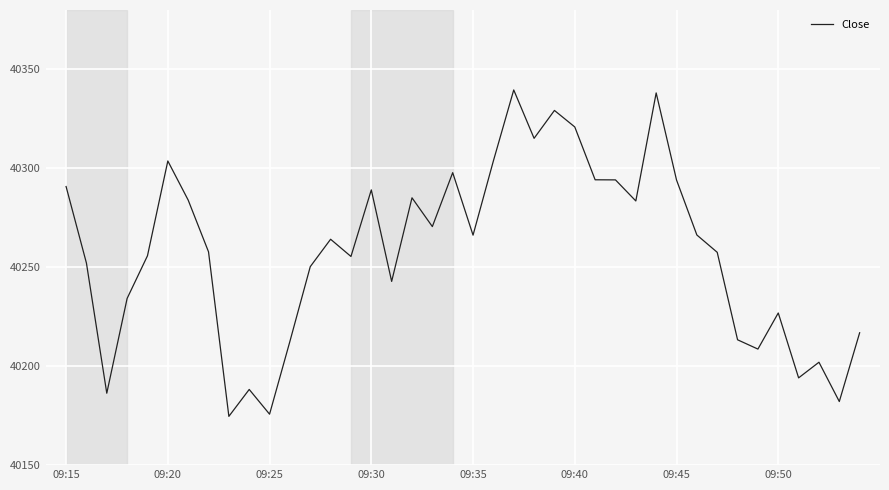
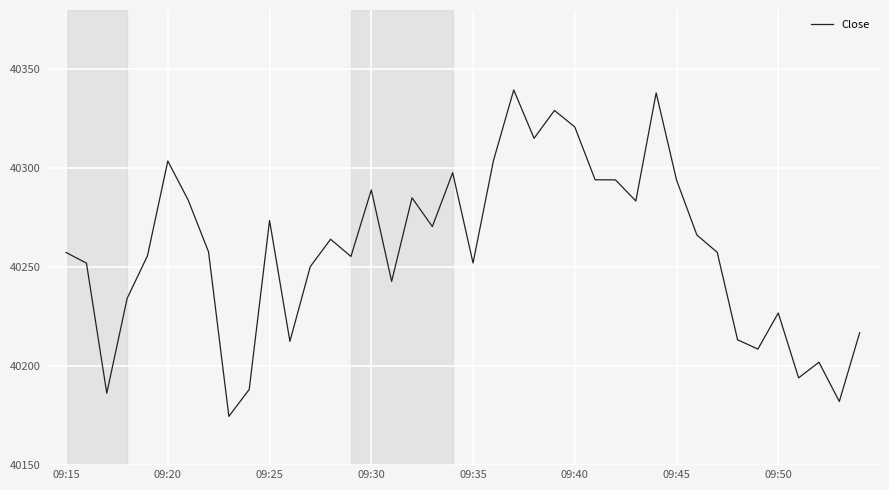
09:15: 40291 -> 40257
09:25: 40176 -> 40274
09:35: 40266 -> 40252
